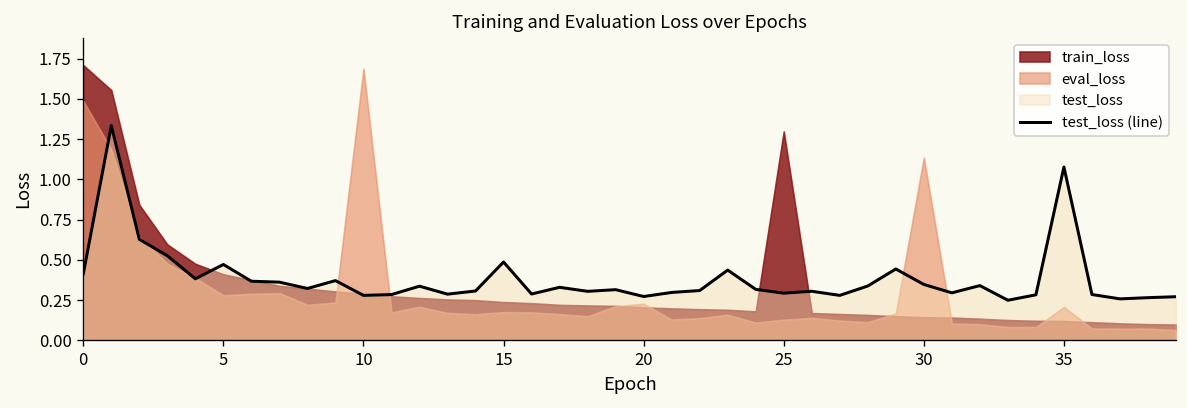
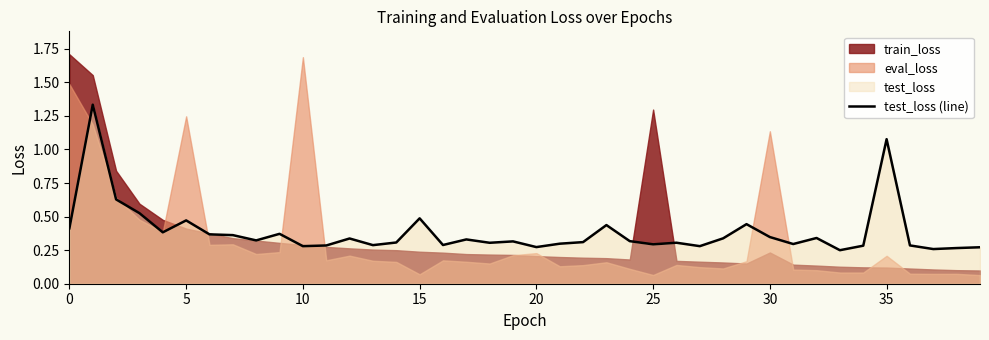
eval_loss, 5: 0.28 -> 1.25
eval_loss, 15: 0.18 -> 0.07
eval_loss, 25: 0.13 -> 0.07
train_loss, 30: 0.14 -> 0.23
